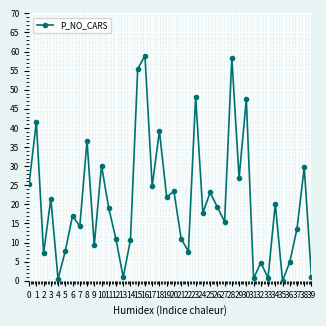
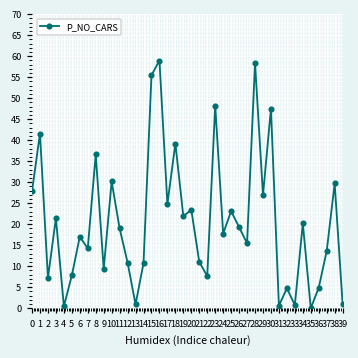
0: 25 -> 28
